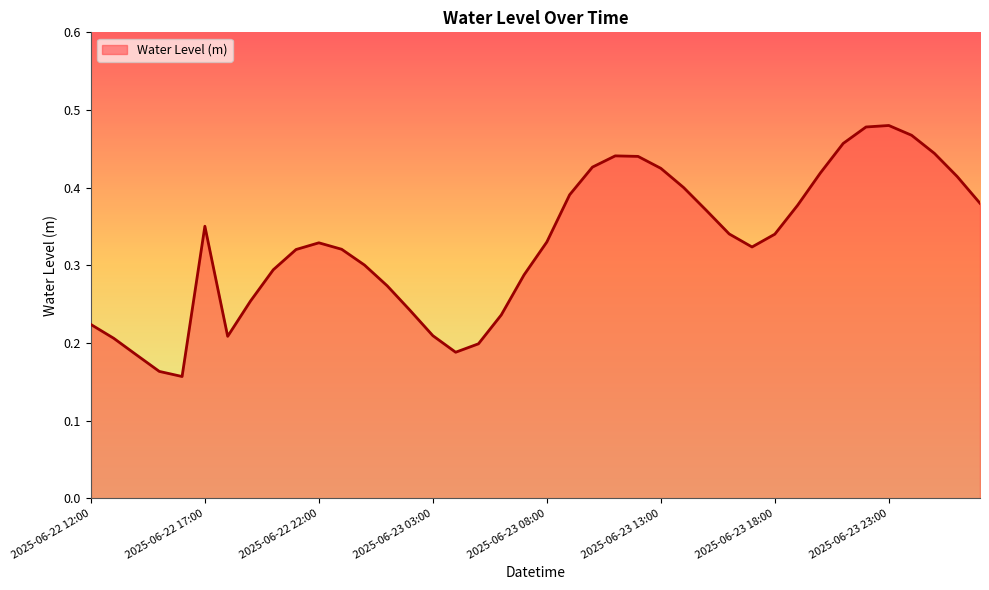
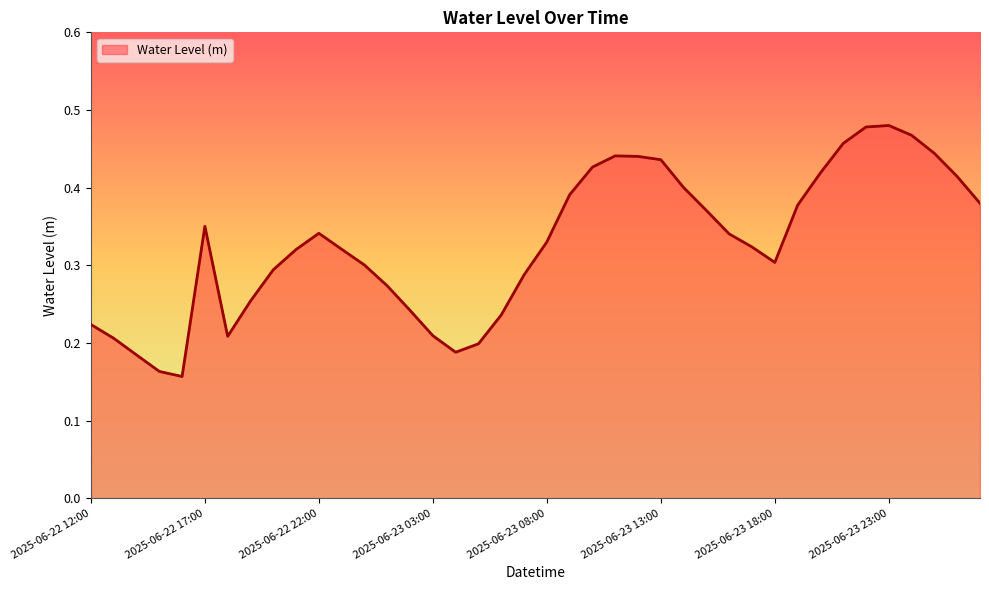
2025-06-22 22:00: 0.33 -> 0.34
2025-06-23 13:00: 0.42 -> 0.44
2025-06-23 18:00: 0.34 -> 0.30
